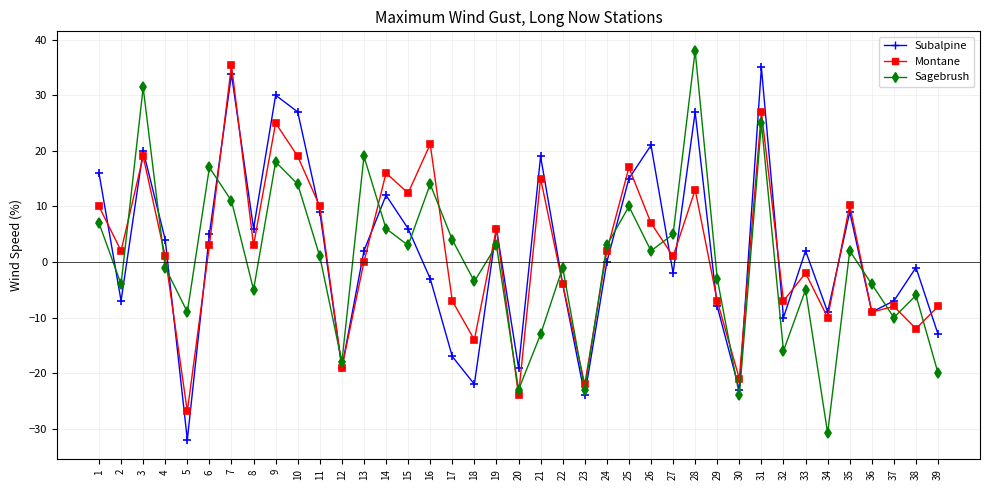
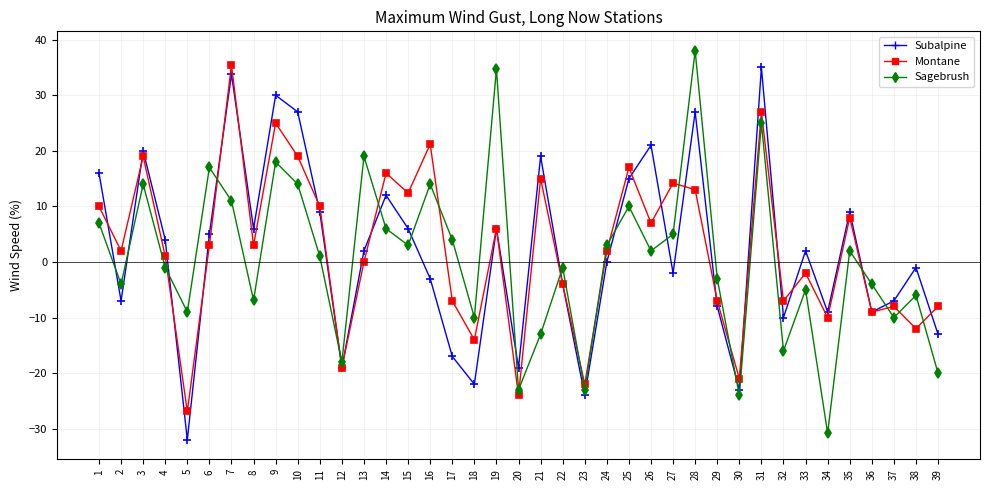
Sagebrush, 3: 31 -> 14
Sagebrush, 8: -5 -> -7
Sagebrush, 18: -4 -> -10
Sagebrush, 19: 3 -> 35
Montane, 27: 1 -> 14
Montane, 35: 10 -> 8
